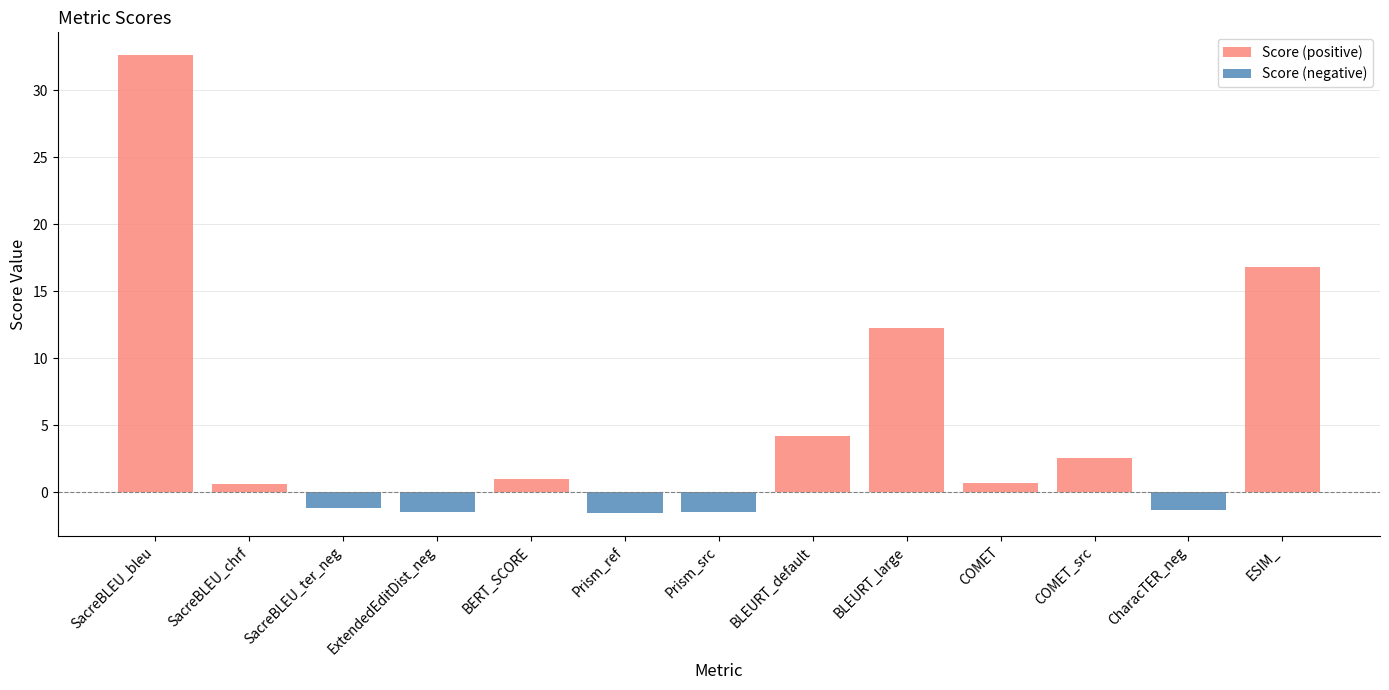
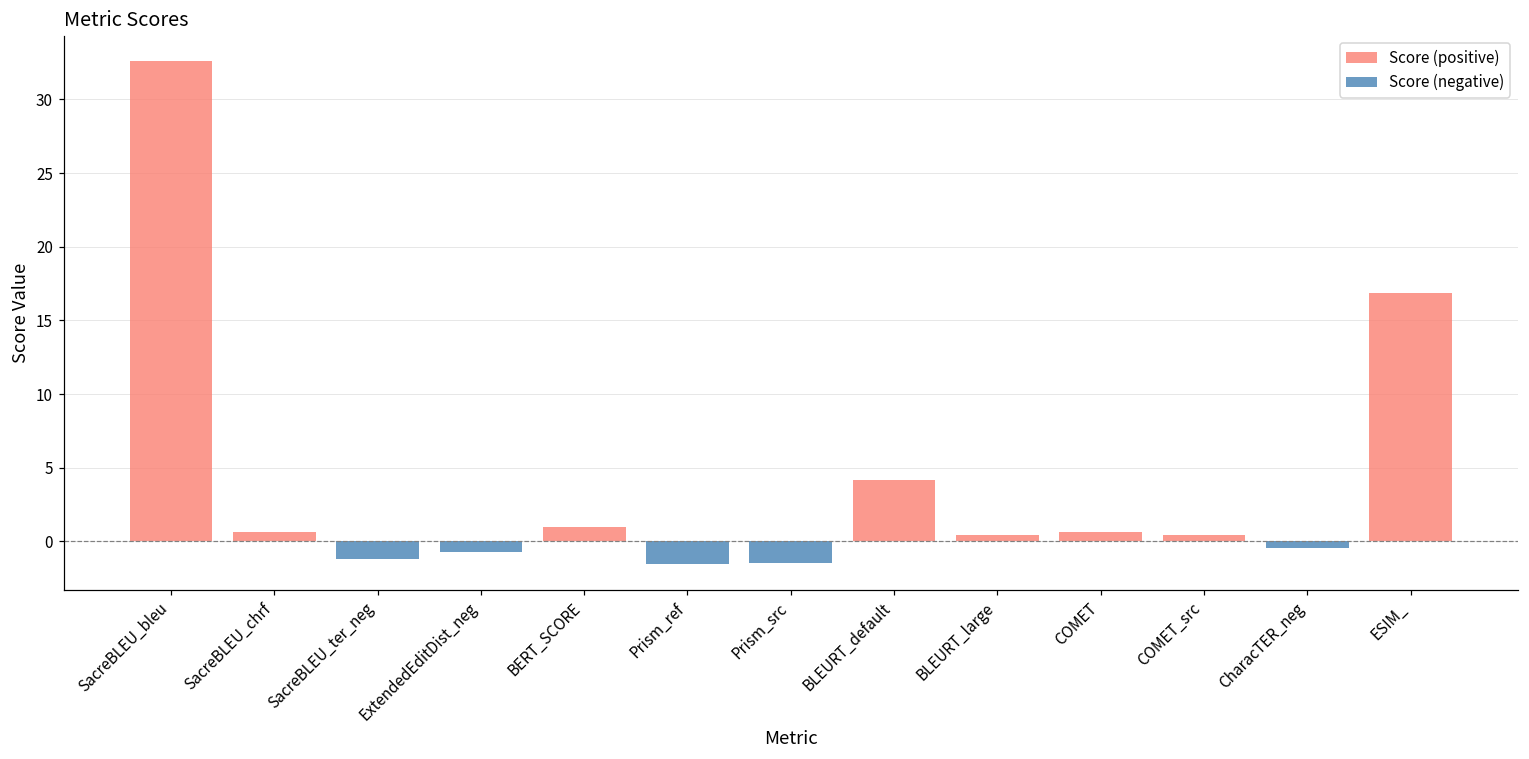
ExtendedEditDist_neg: -1.5 -> -0.7
BLEURT_large: 12.2 -> 0.4
COMET_src: 2.6 -> 0.5
CharacTER_neg: -1.3 -> -0.5
